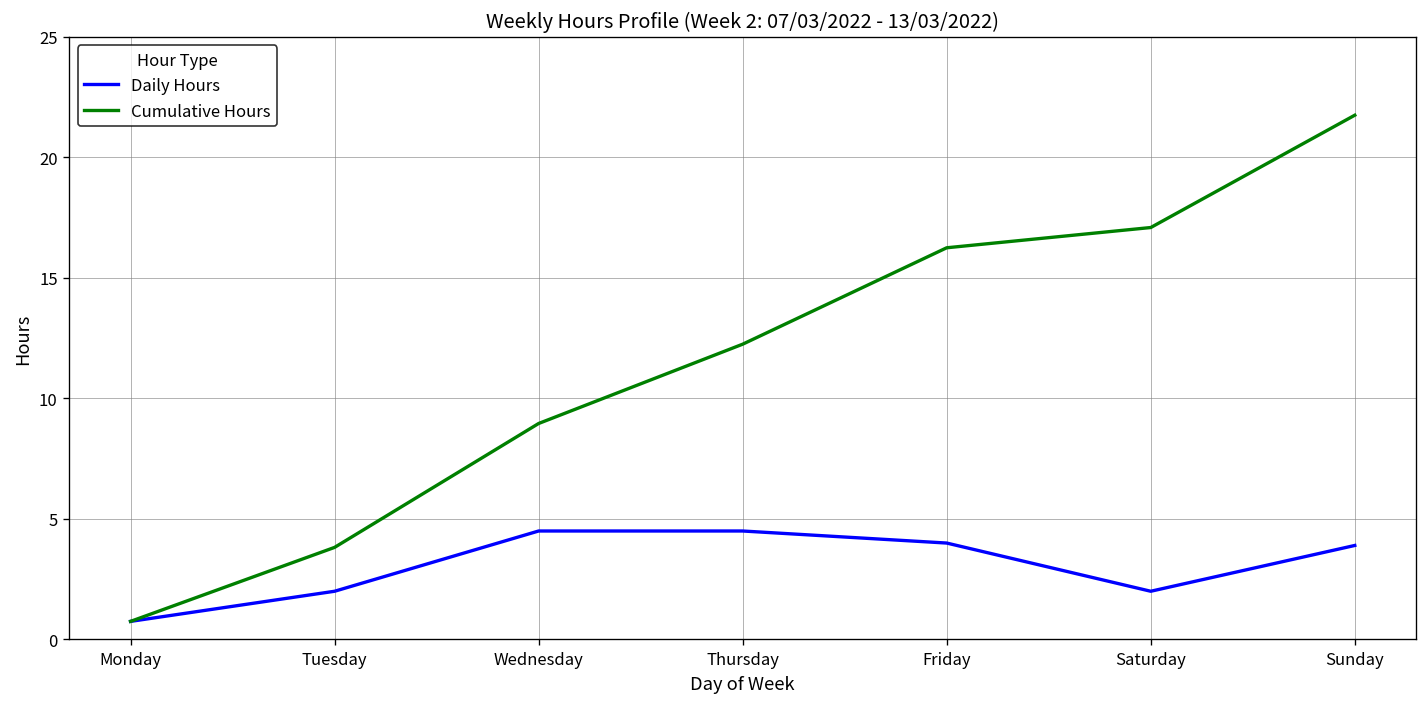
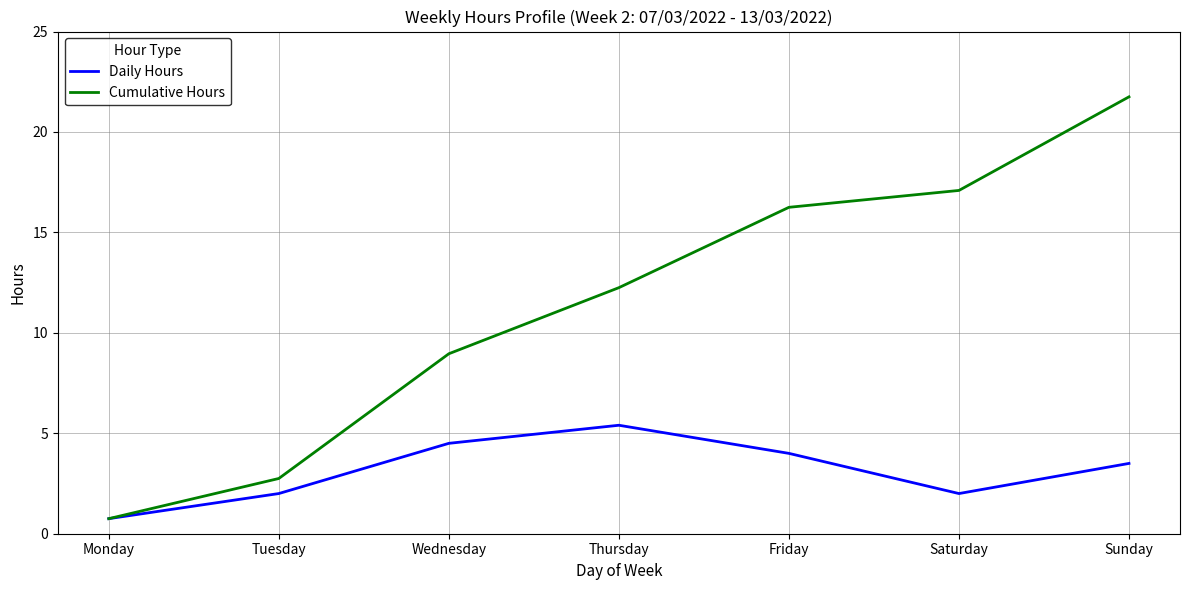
Cumulative Hours, Tuesday: 3.8 -> 2.8
Daily Hours, Thursday: 4.5 -> 5.4
Daily Hours, Sunday: 3.9 -> 3.5
